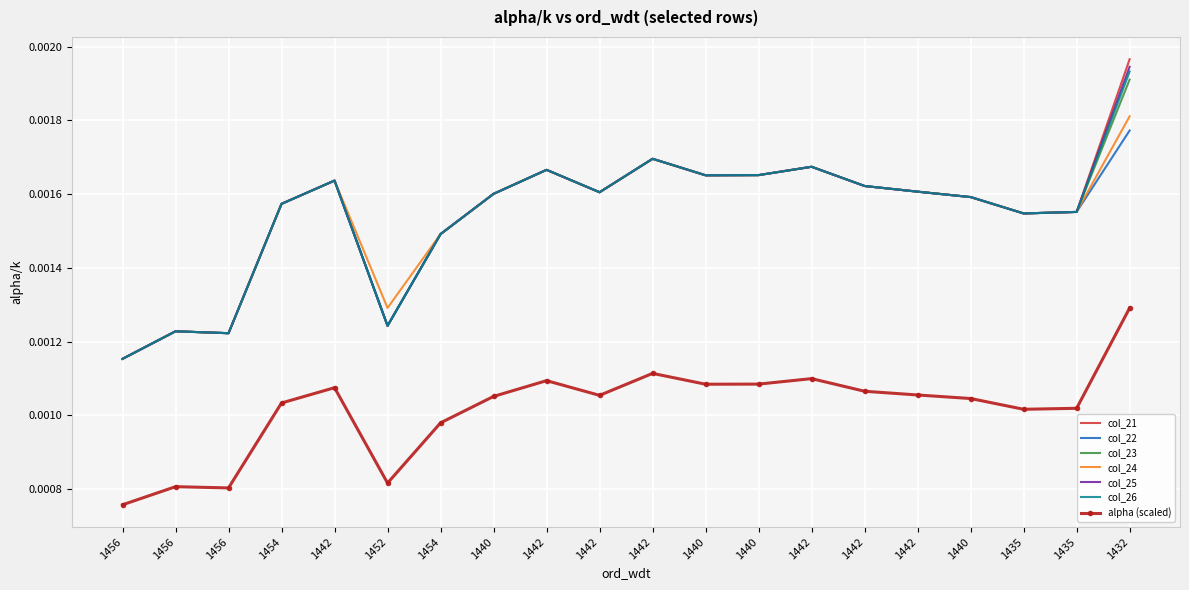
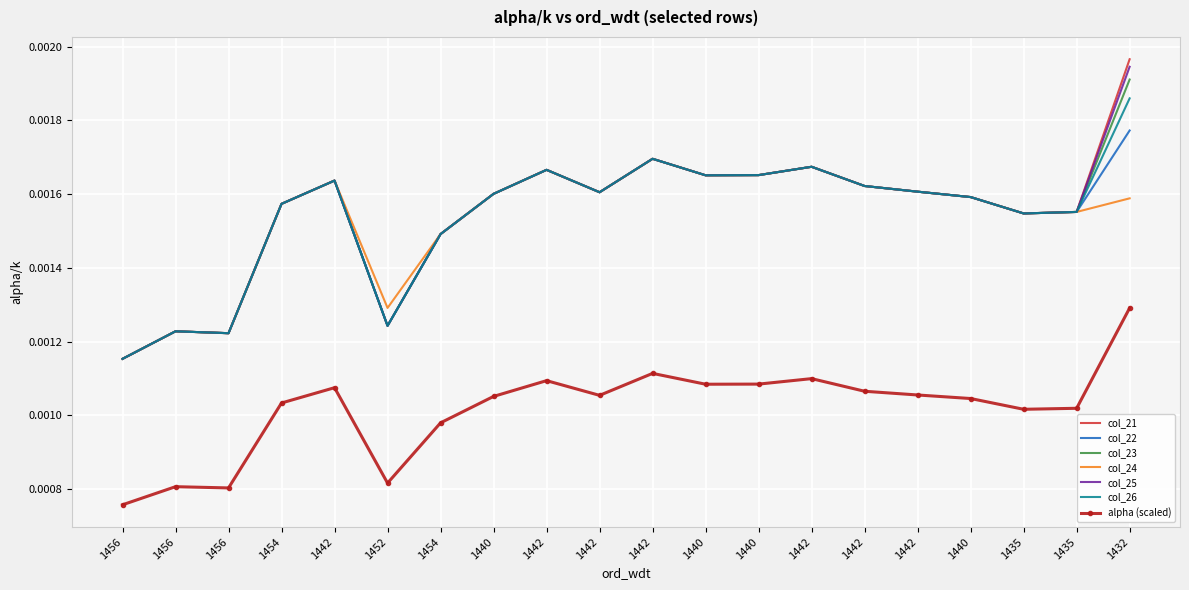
col_24, 1432: 0.00181 -> 0.00159
col_26, 1432: 0.00193 -> 0.00186
